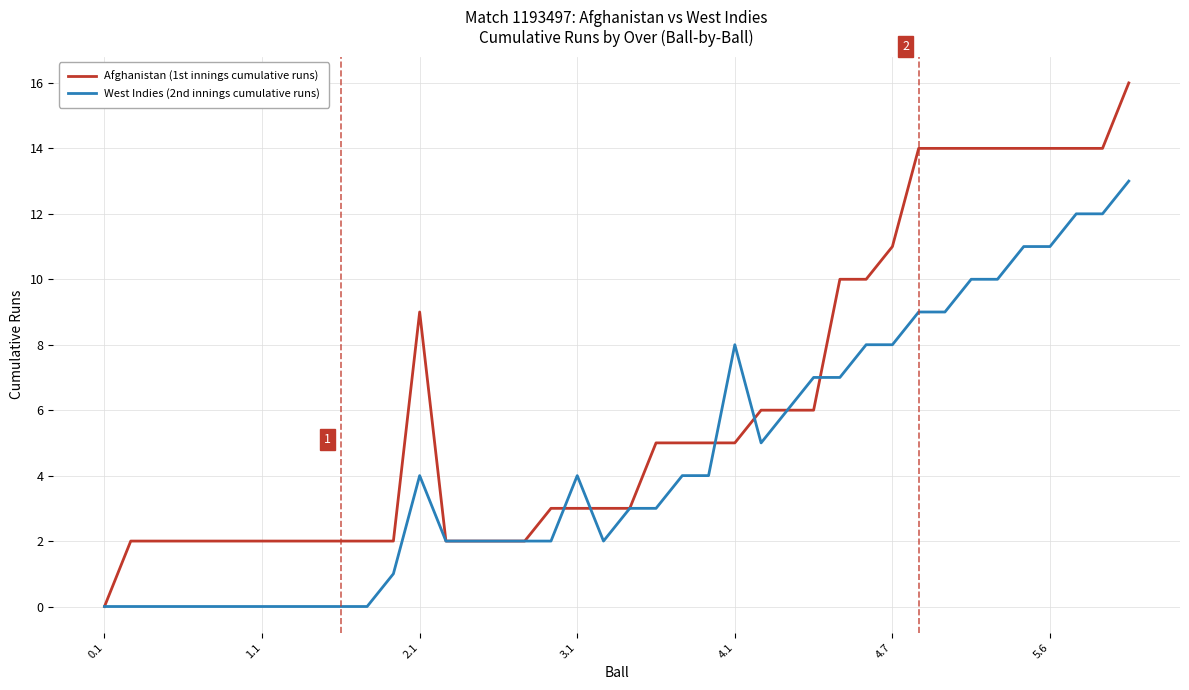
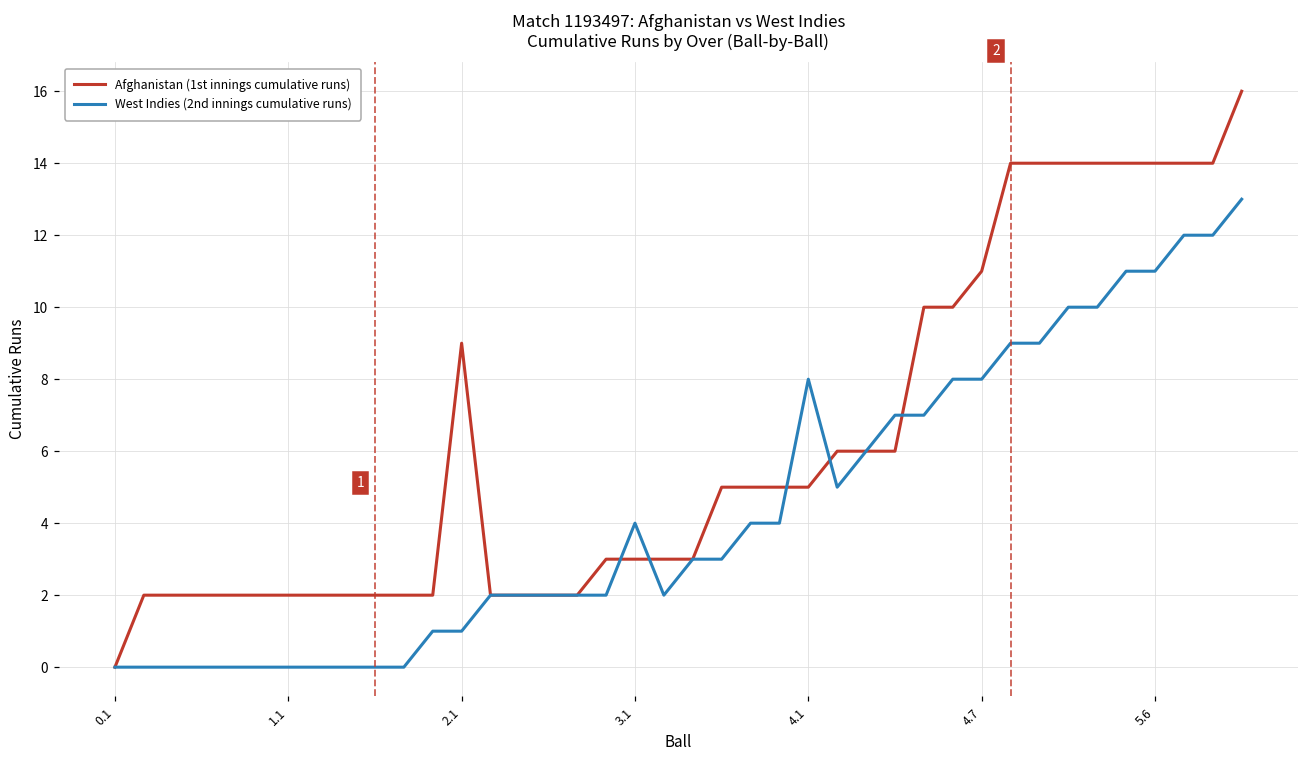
West Indies (2nd innings cumulative runs), 2.1: 4 -> 1
